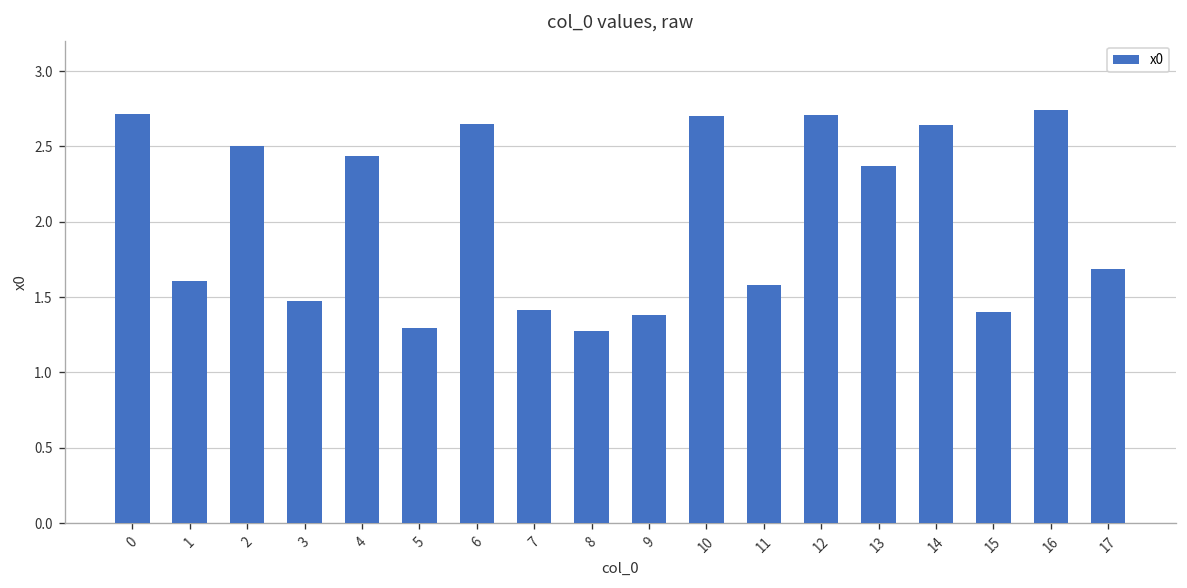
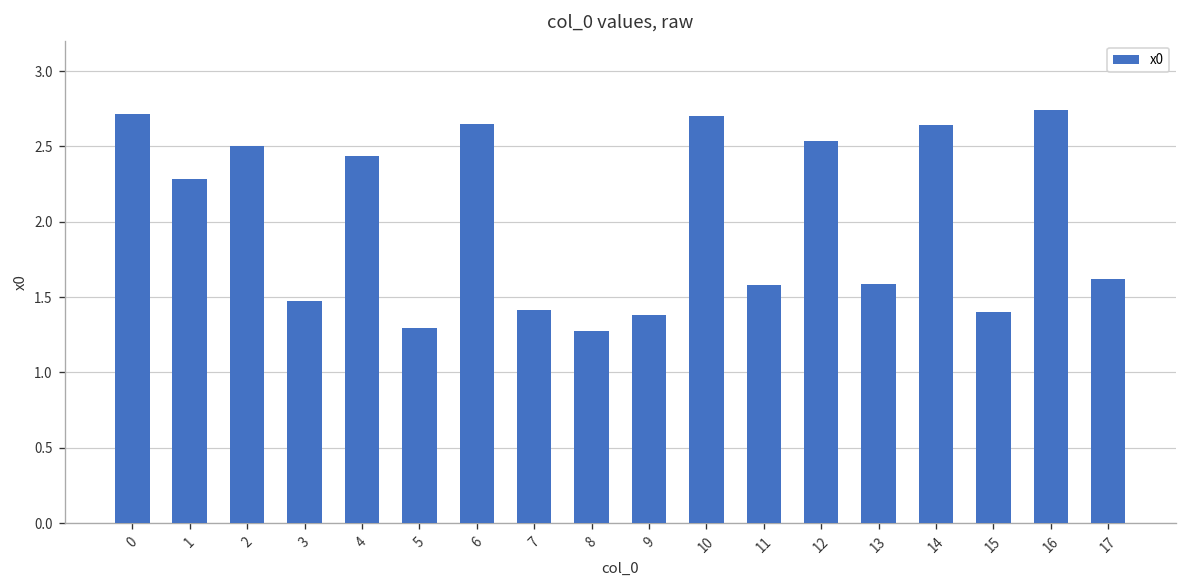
1: 1.61 -> 2.28
12: 2.71 -> 2.53
13: 2.37 -> 1.59
17: 1.69 -> 1.62
